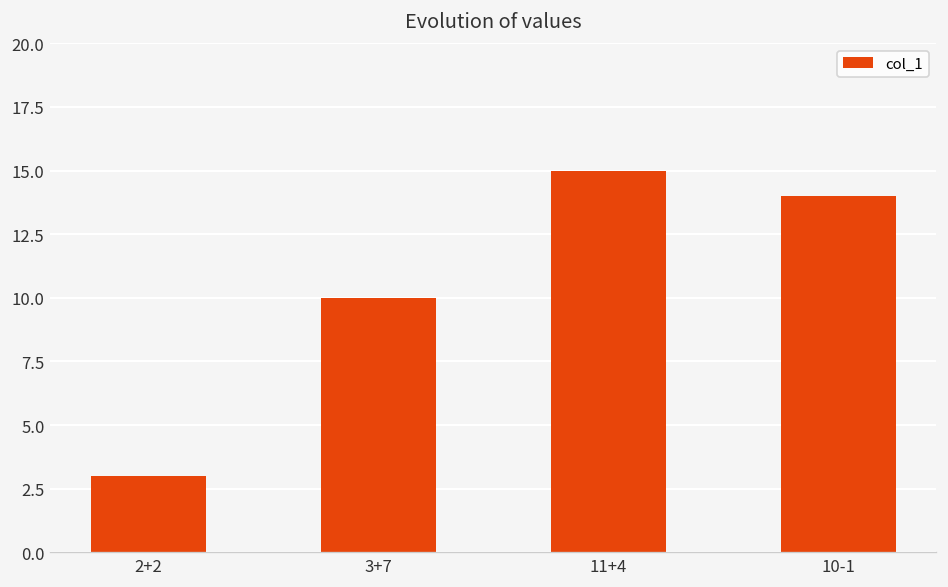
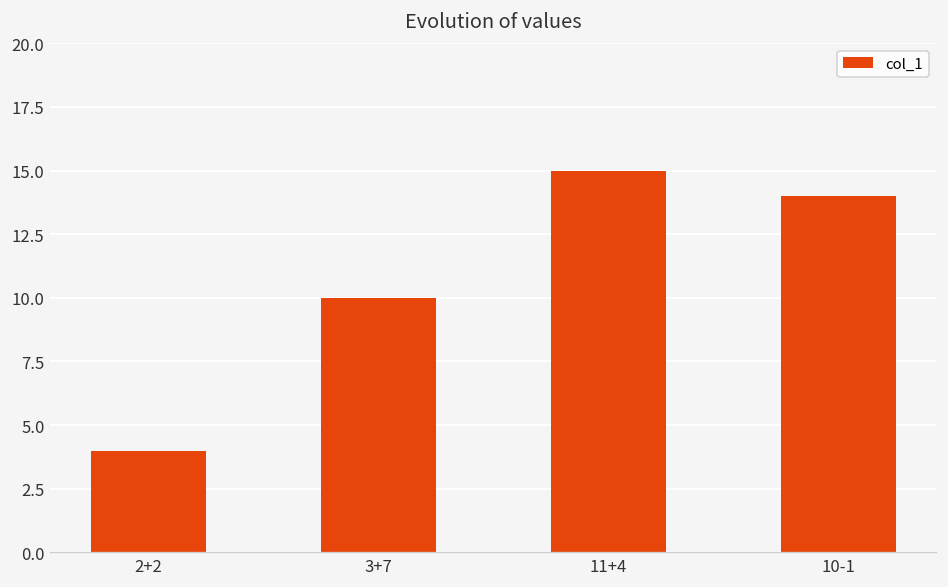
2+2: 3 -> 4
